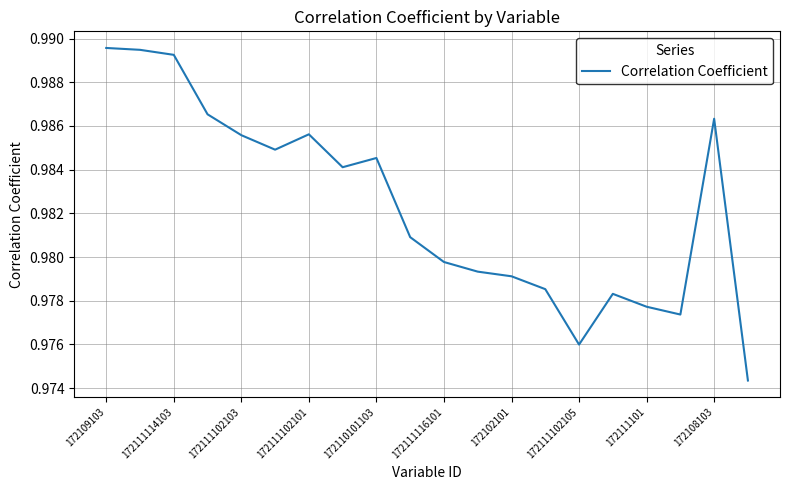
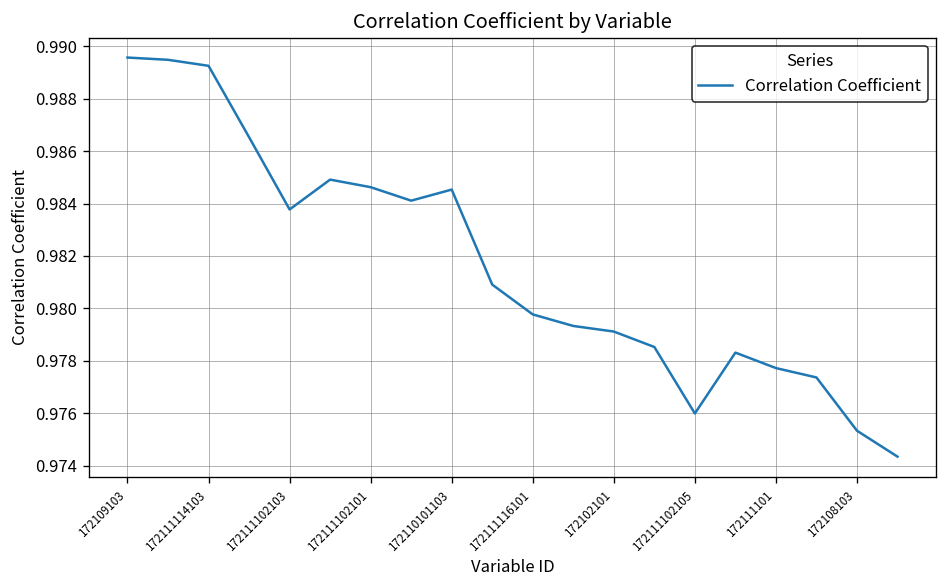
172111102103: 0.9856 -> 0.9838
172111102101: 0.9856 -> 0.9846
172108103: 0.9863 -> 0.9753
